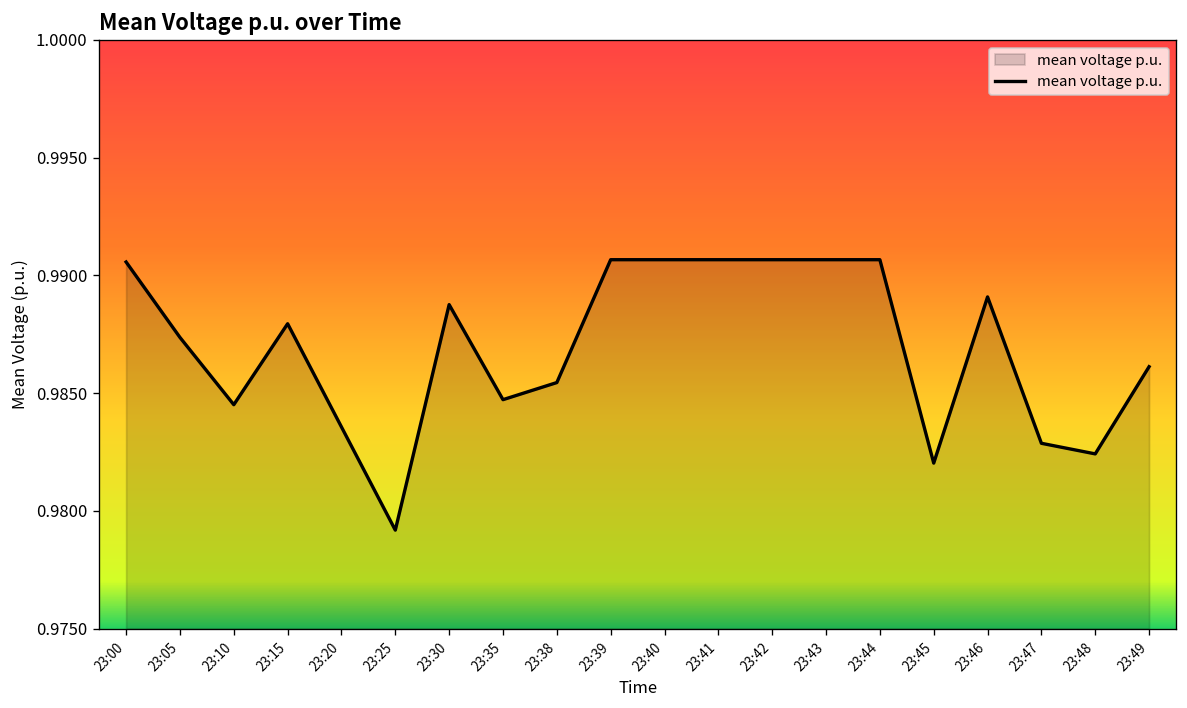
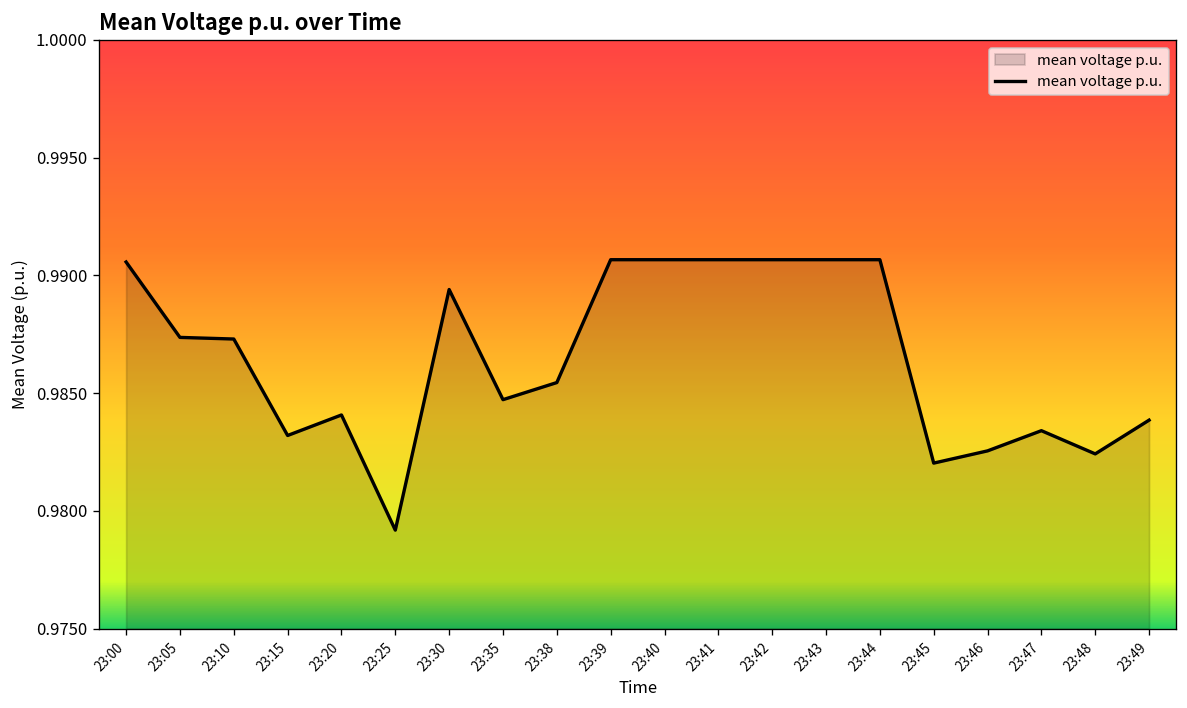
23:10: 0.9845 -> 0.9873
23:15: 0.9879 -> 0.9832
23:20: 0.9836 -> 0.9841
23:30: 0.9888 -> 0.9894
23:46: 0.9891 -> 0.9825
23:47: 0.9829 -> 0.9834
23:49: 0.9861 -> 0.9839
